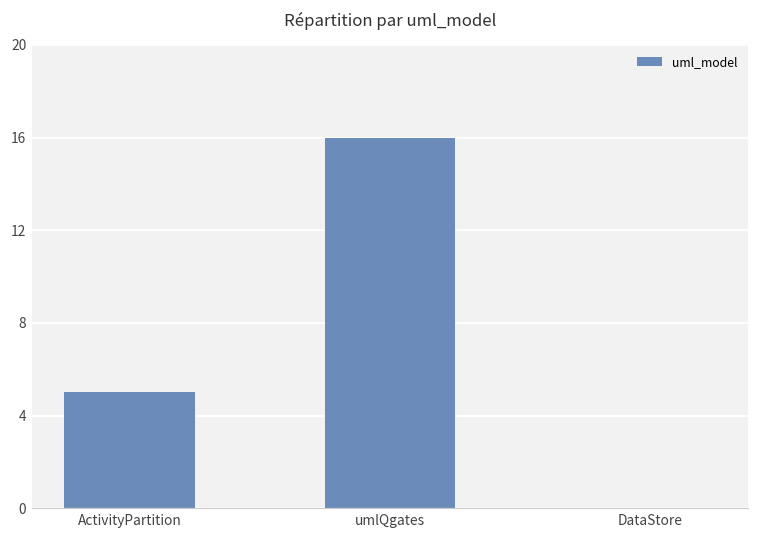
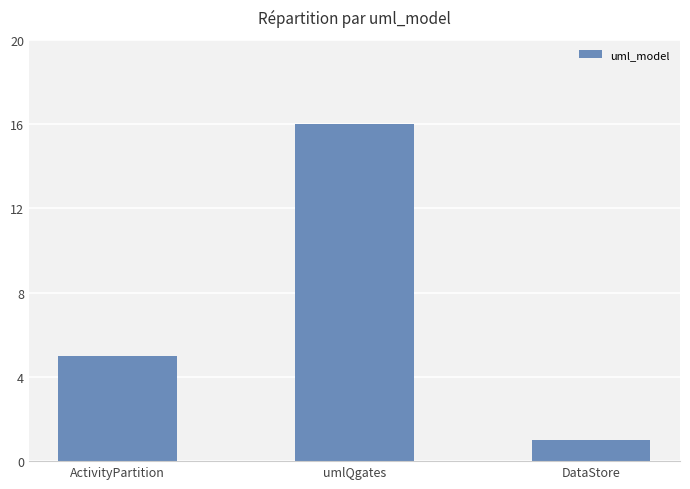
DataStore: 0 -> 1
